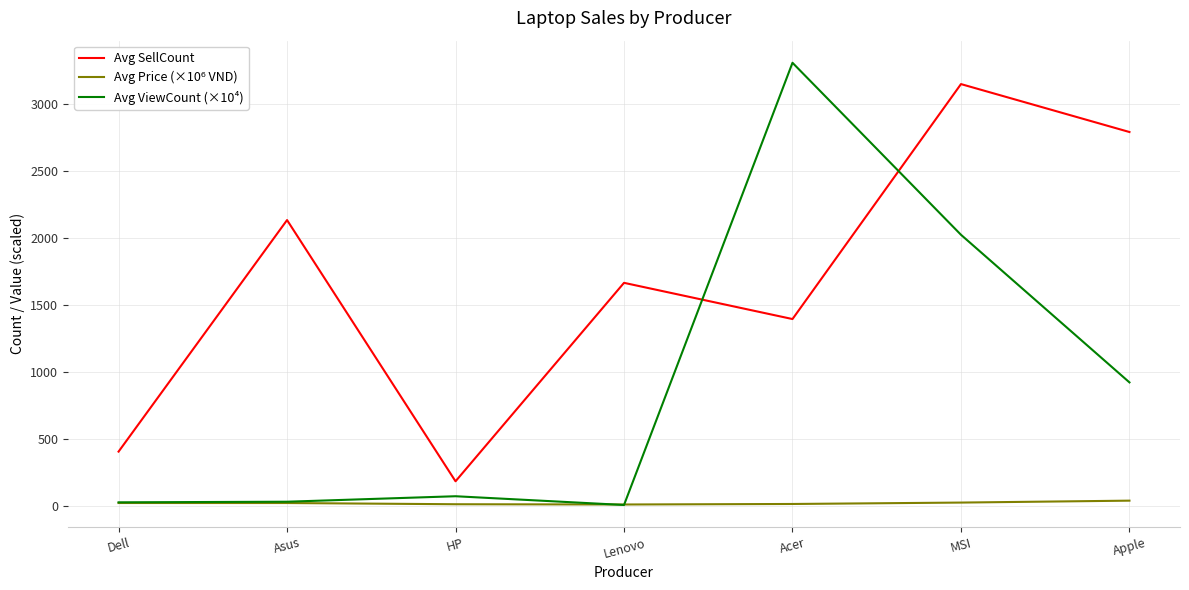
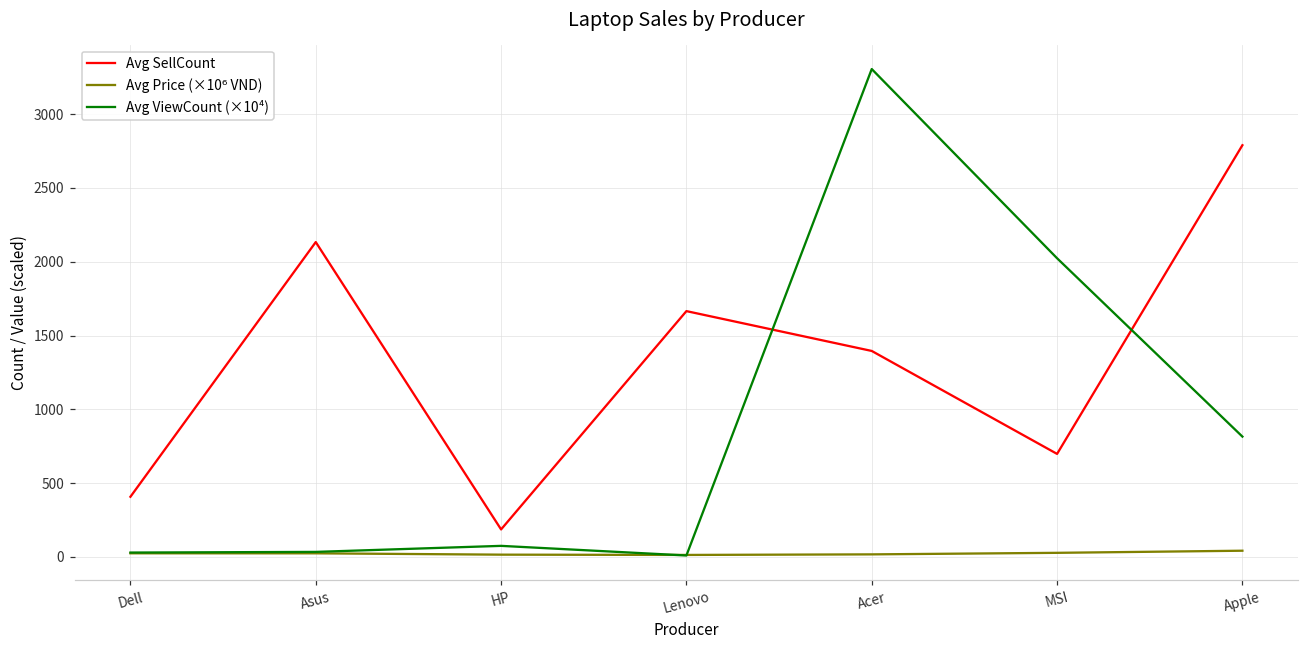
Avg SellCount, MSI: 3150 -> 700
Avg ViewCount (×10⁴), Apple: 920 -> 810
